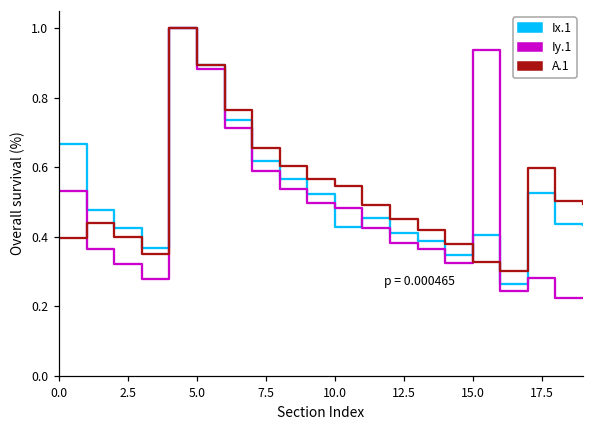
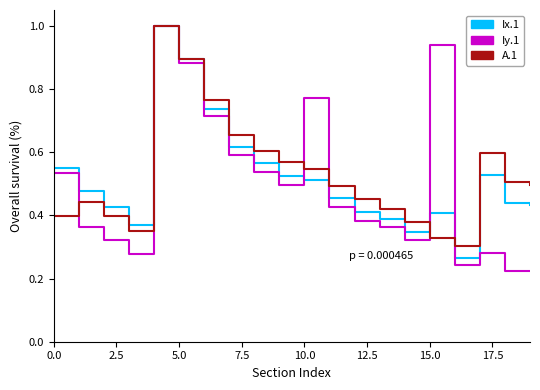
Ix.1, 0.0: 0.67 -> 0.55
Ix.1, 10.0: 0.43 -> 0.51
Iy.1, 10.0: 0.48 -> 0.77
